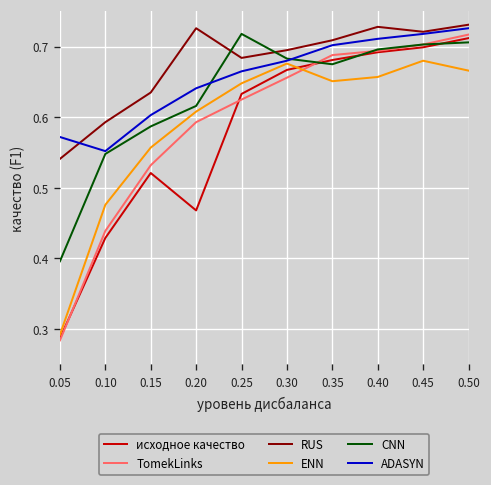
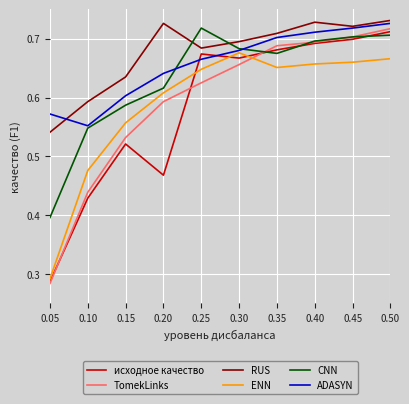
исходное качество, 0.25: 0.63 -> 0.67
ENN, 0.45: 0.68 -> 0.66
